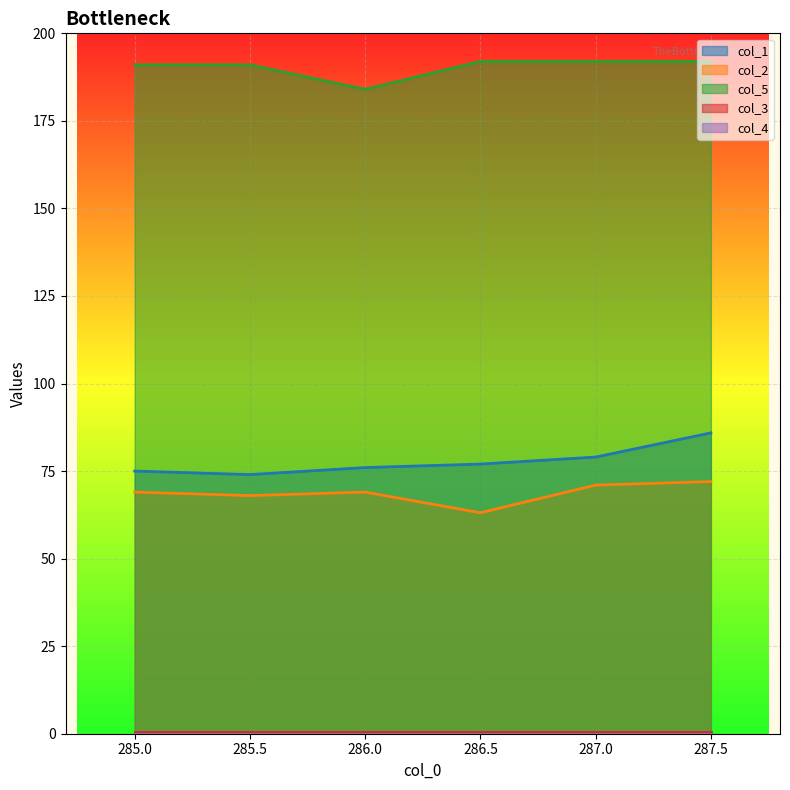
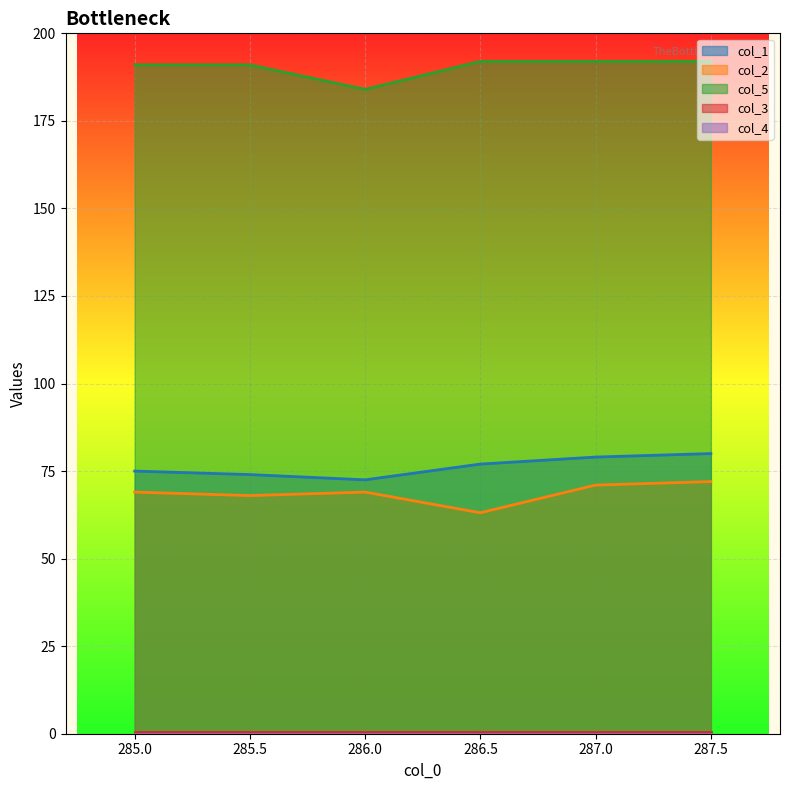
col_1, 286.0: 76 -> 73
col_1, 287.5: 86 -> 80
